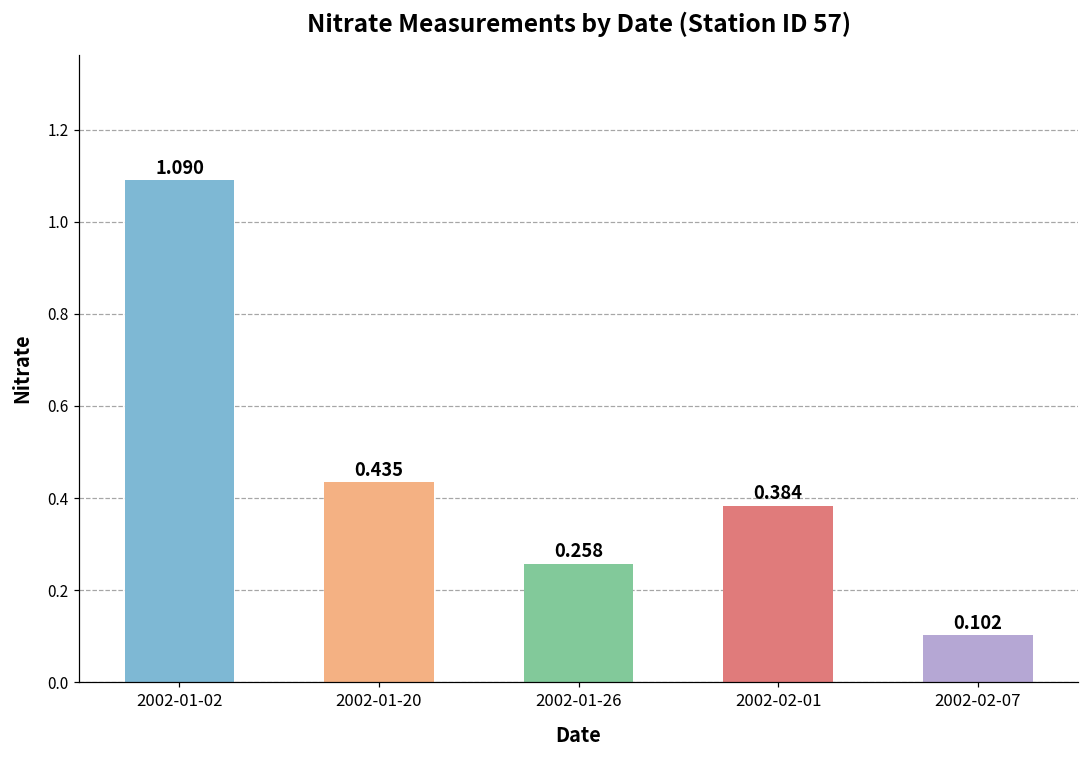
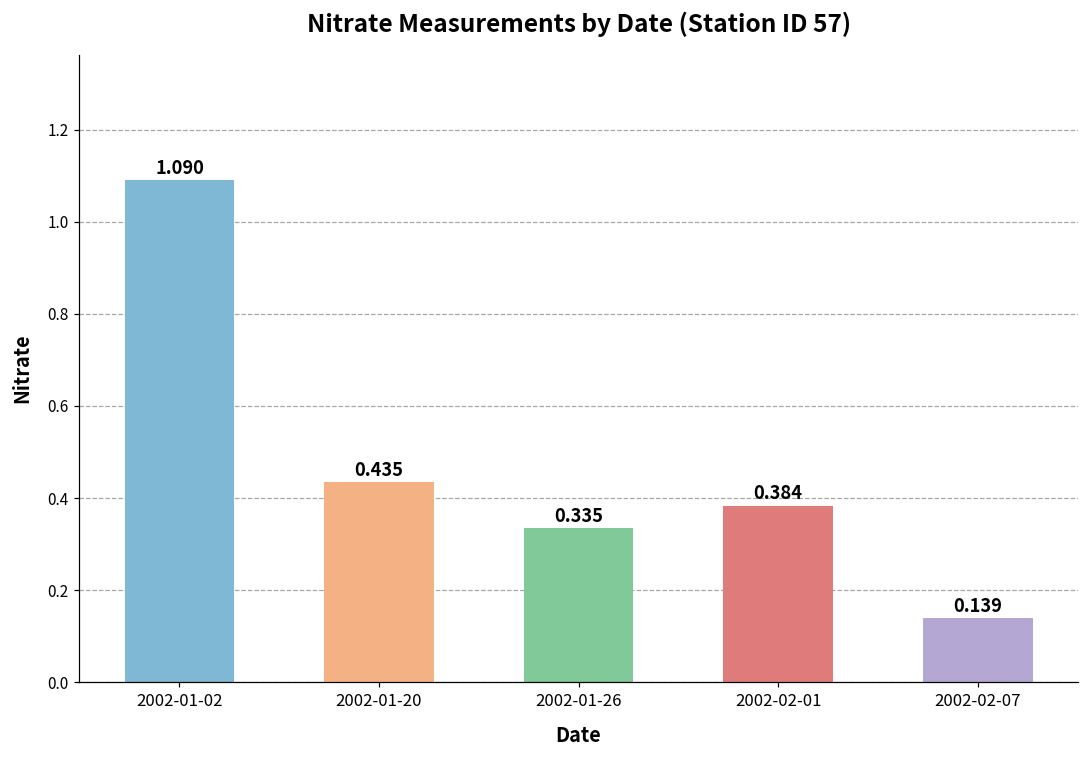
2002-01-26: 0.258 -> 0.335
2002-02-07: 0.102 -> 0.139
